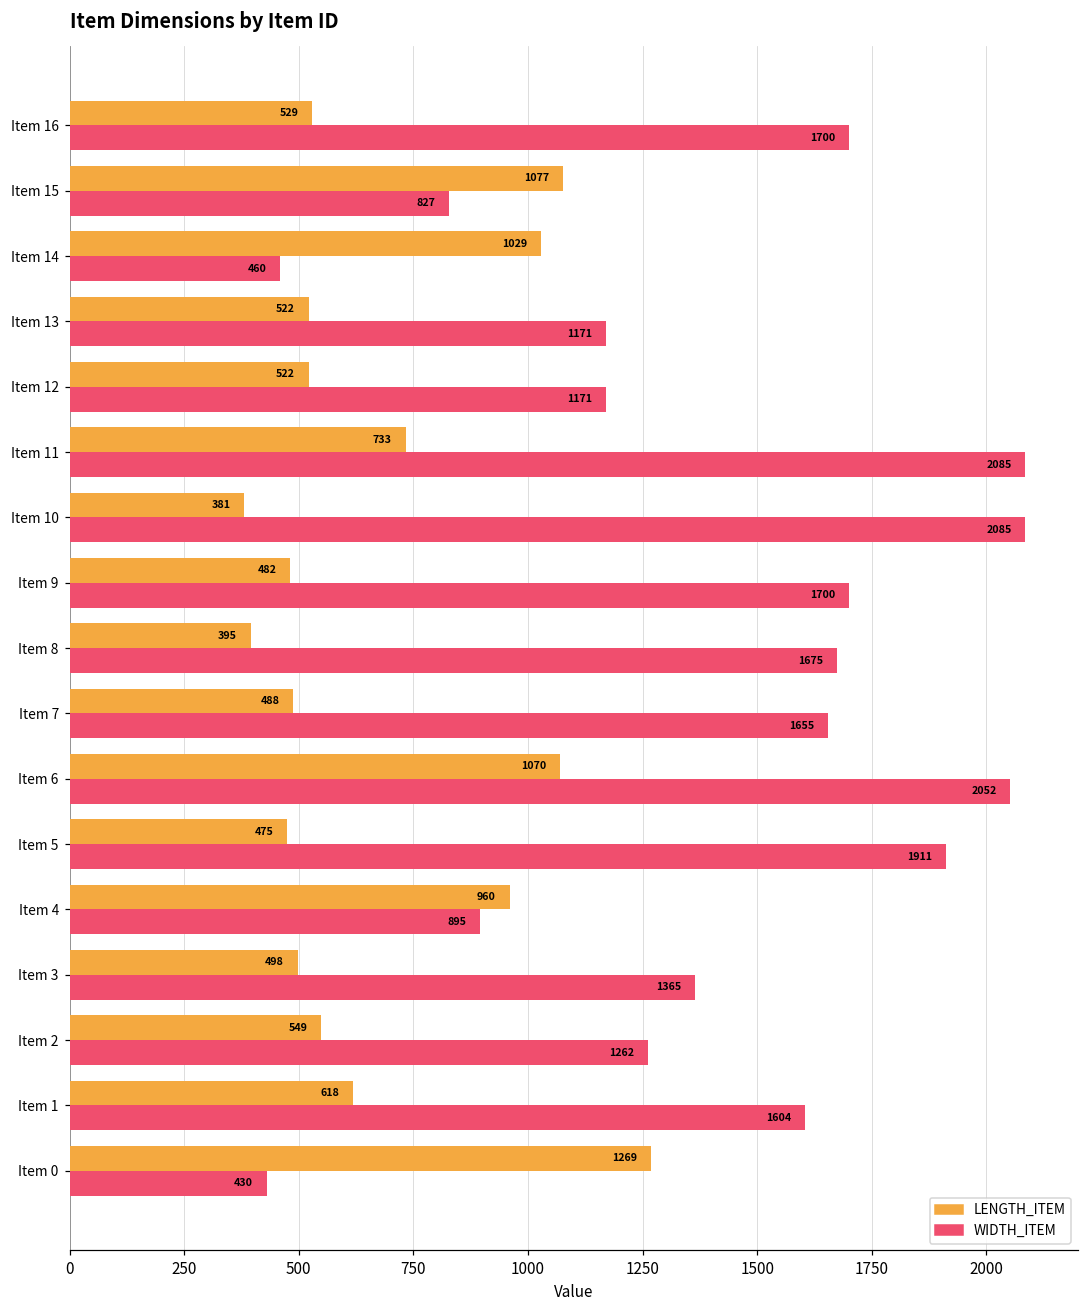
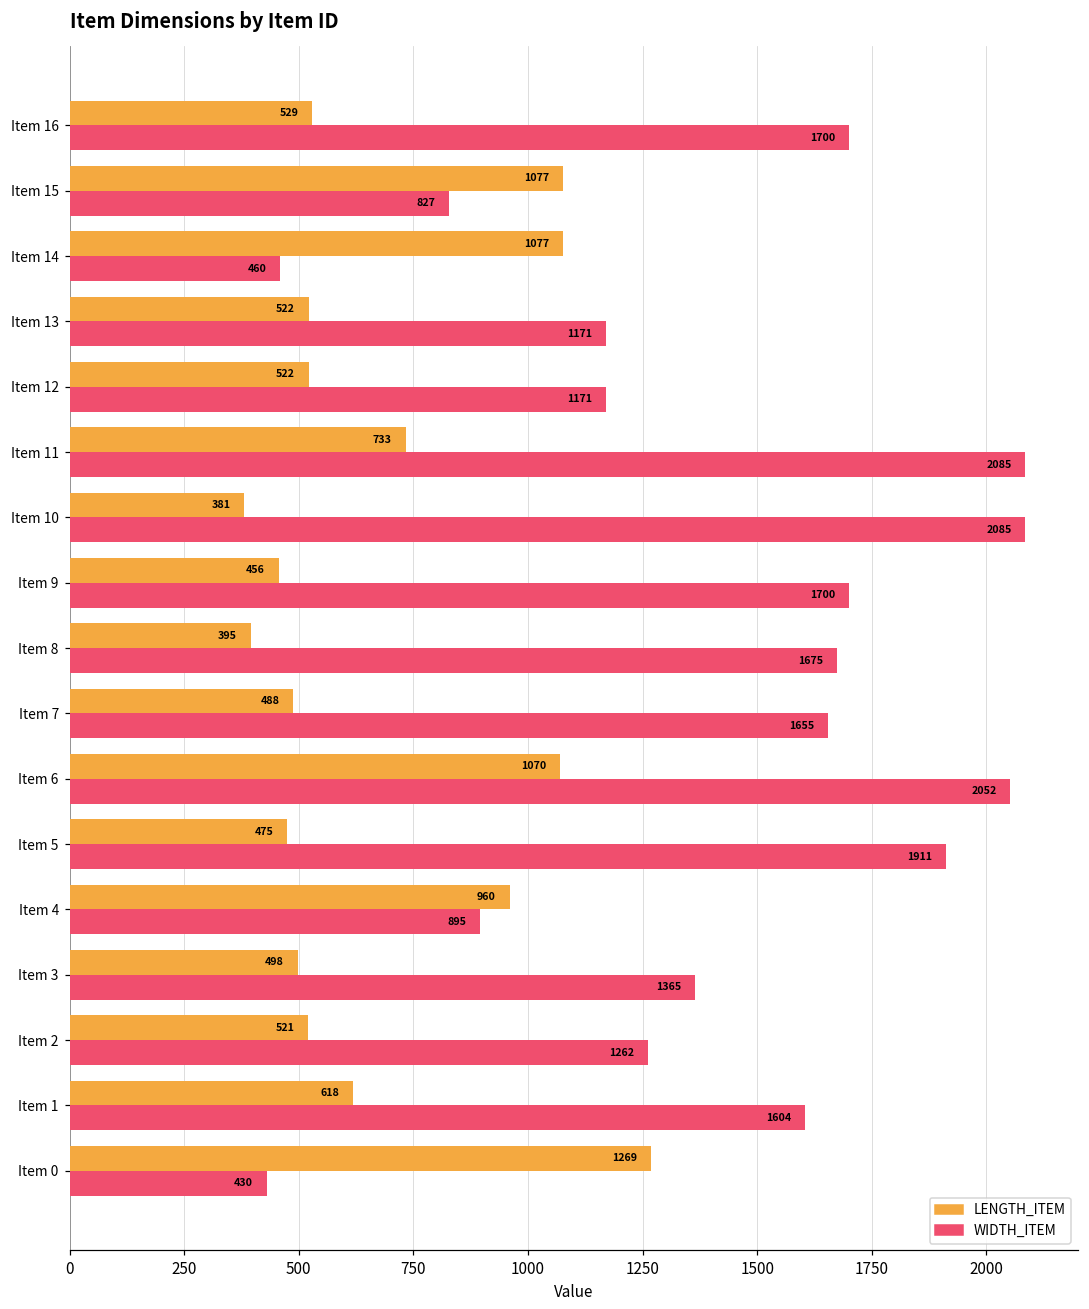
LENGTH_ITEM, Item 14: 1029 -> 1077
LENGTH_ITEM, Item 9: 482 -> 456
LENGTH_ITEM, Item 2: 549 -> 521
